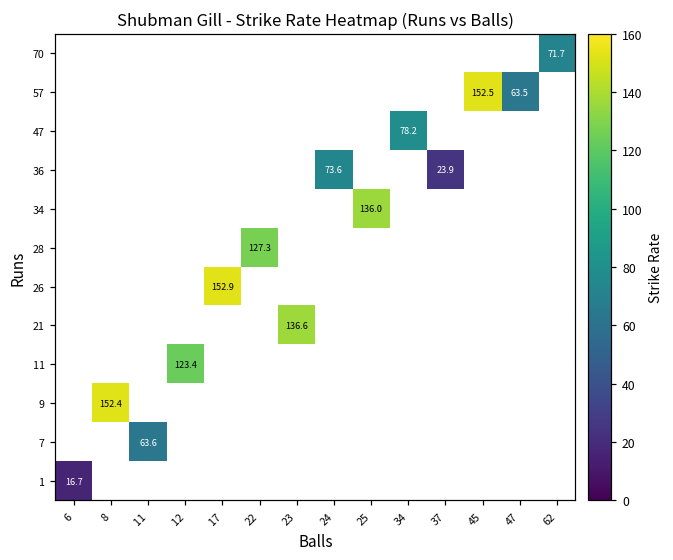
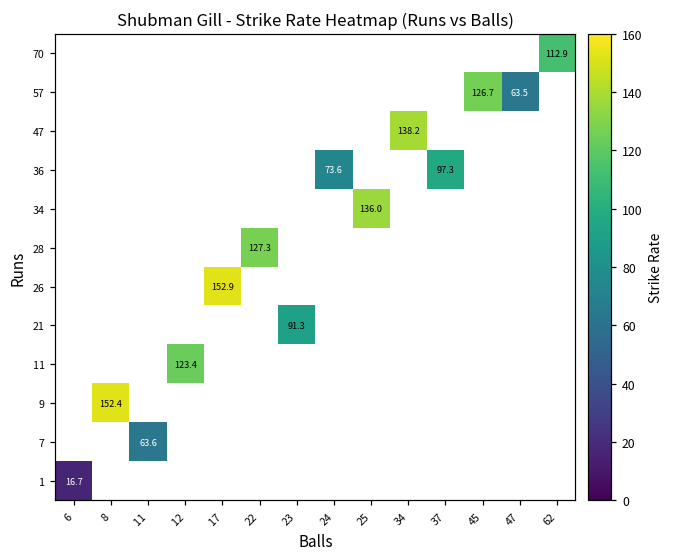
70, 62: 71.7 -> 112.9
57, 45: 152.5 -> 126.7
47, 34: 78.2 -> 138.2
36, 37: 23.9 -> 97.3
21, 23: 136.6 -> 91.3
